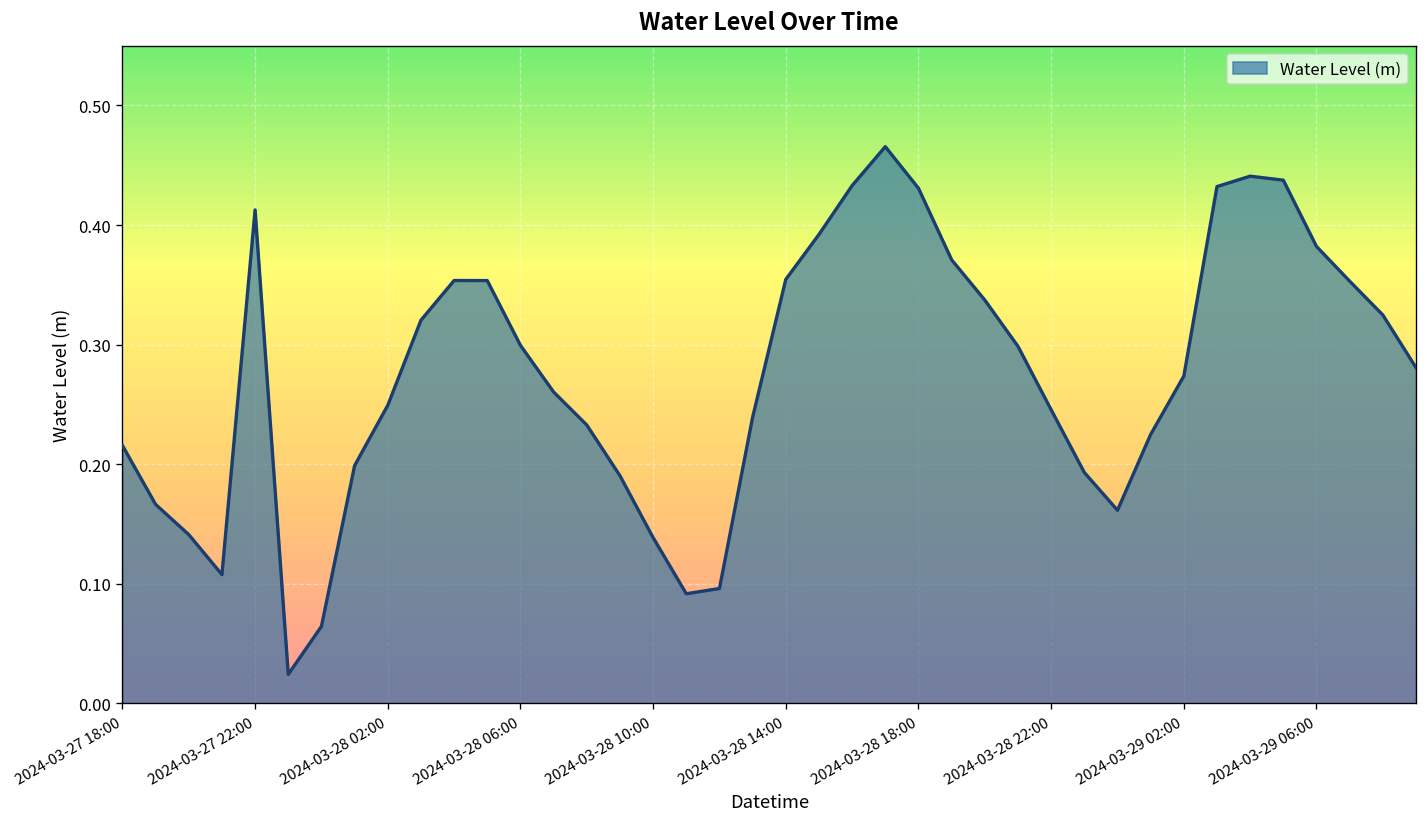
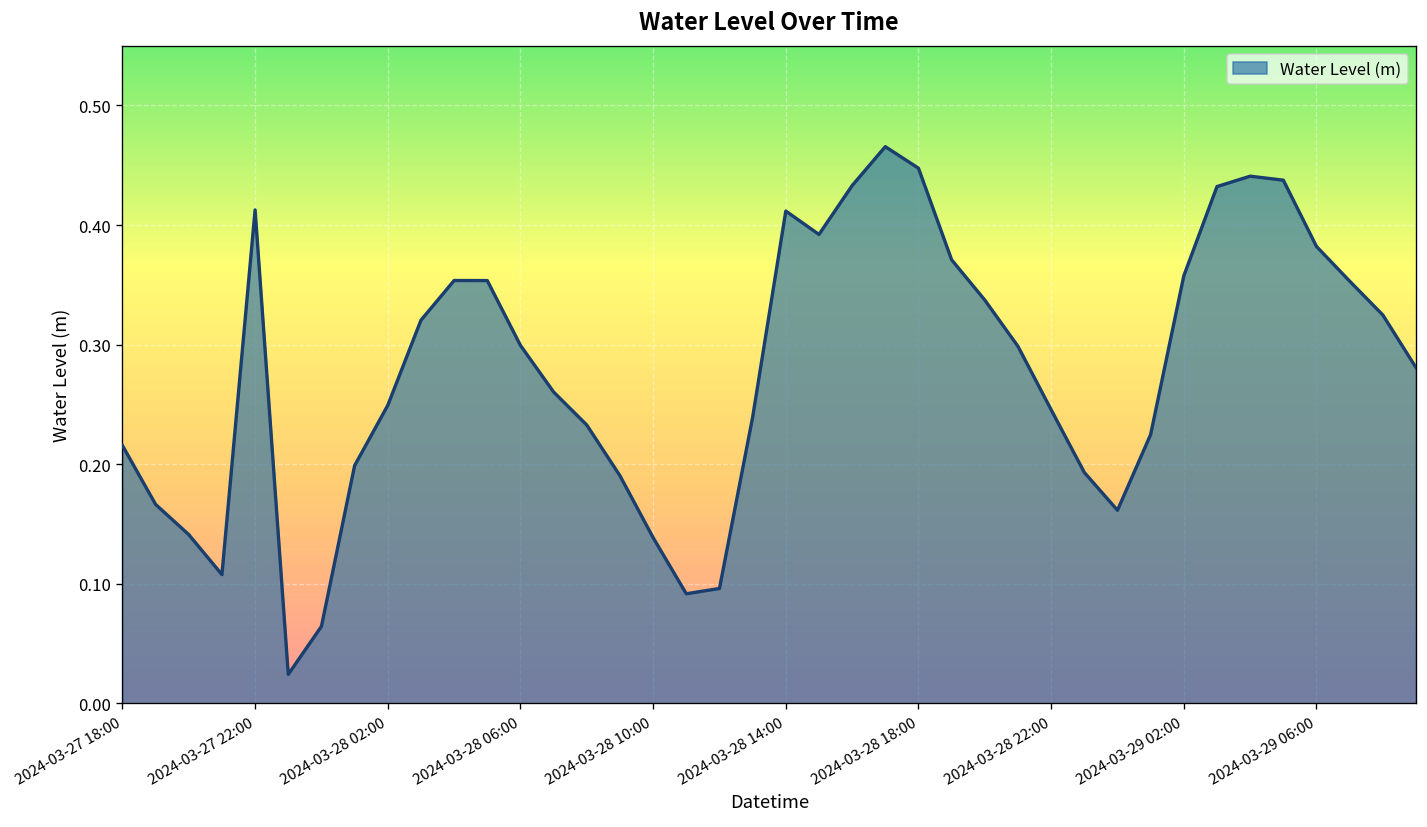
2024-03-28 14:00: 0.35 -> 0.41
2024-03-28 18:00: 0.43 -> 0.45
2024-03-29 02:00: 0.27 -> 0.36
